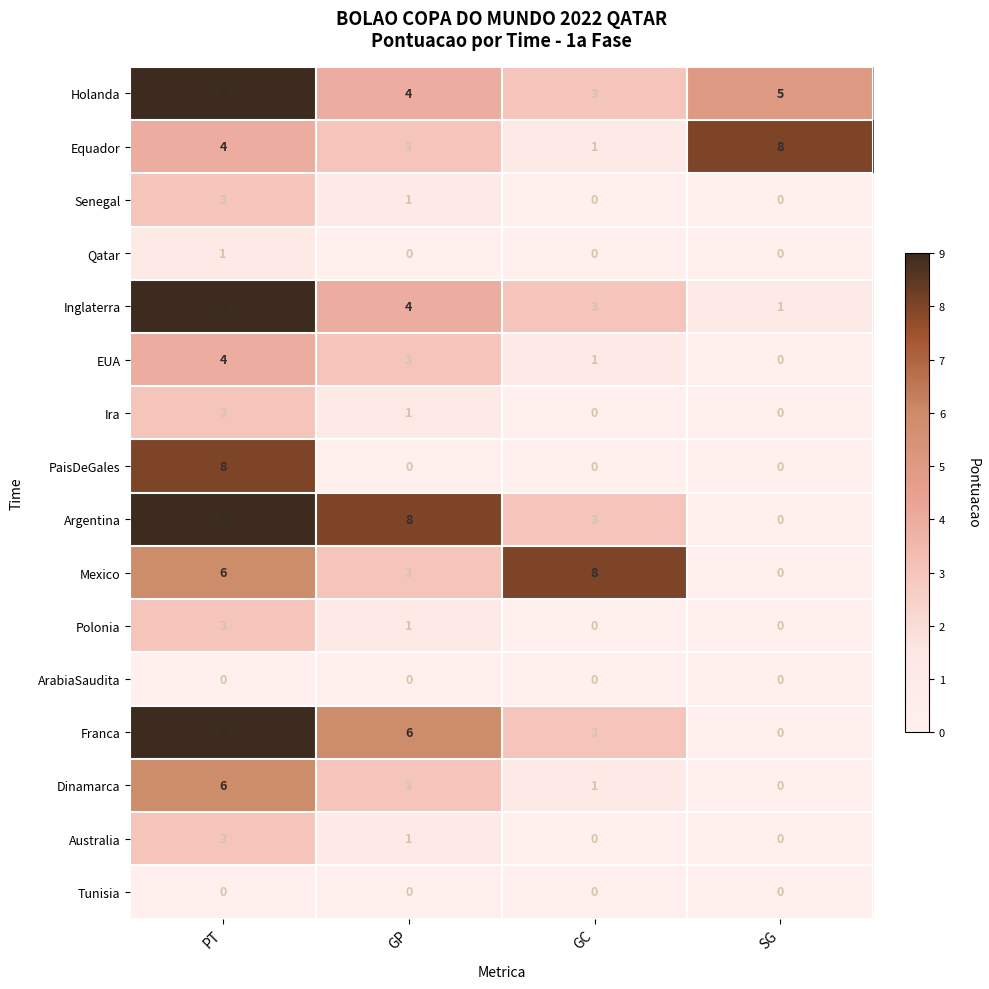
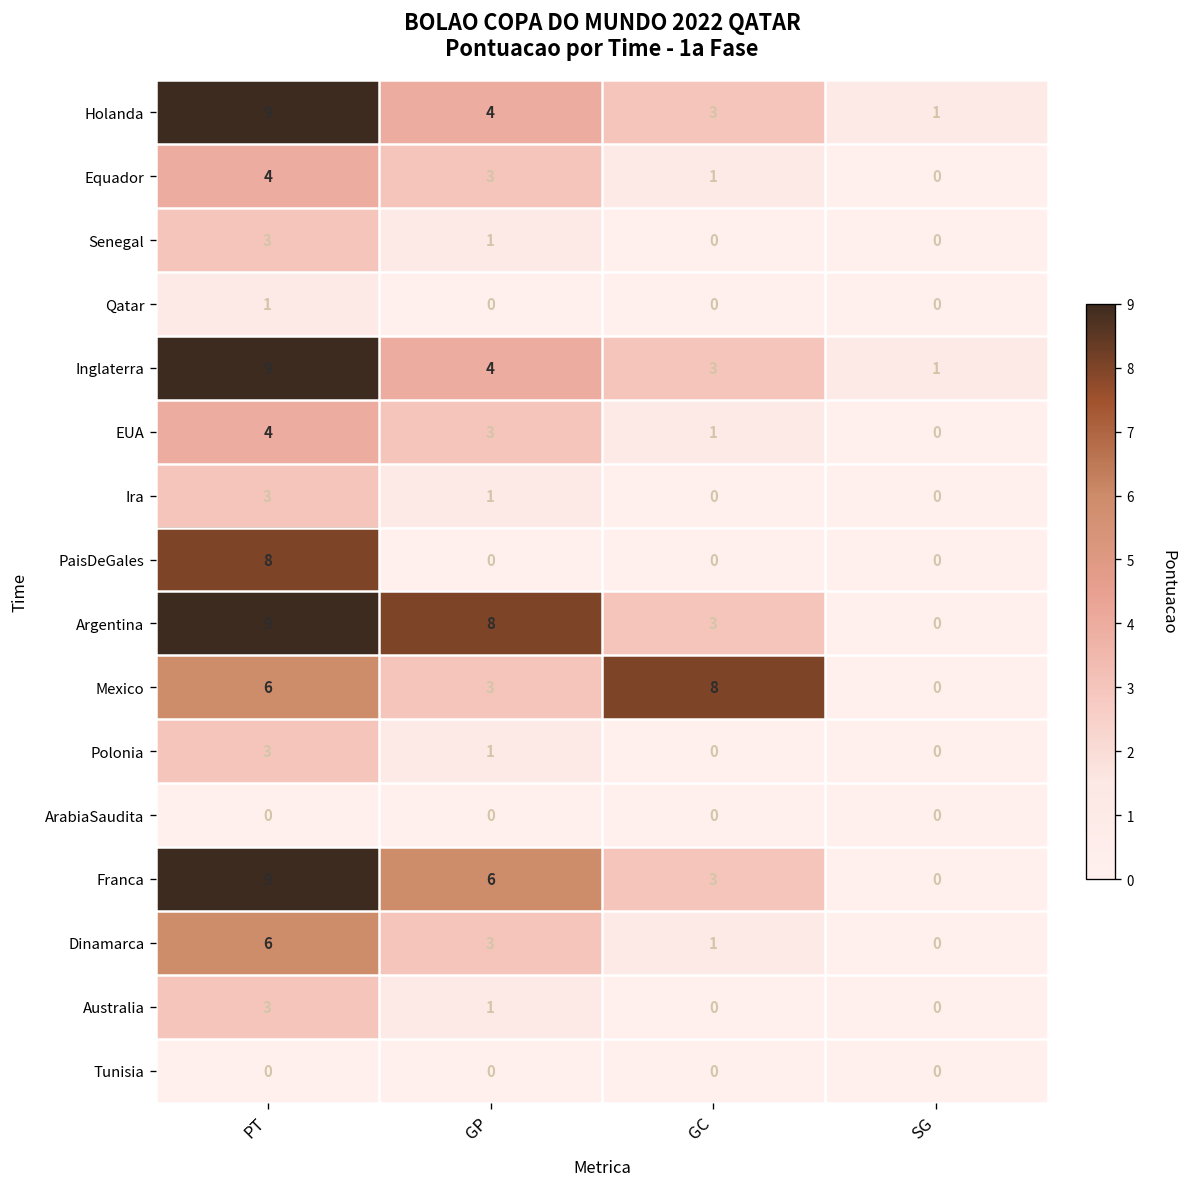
Holanda, SG: 5 -> 1
Equador, SG: 8 -> 0
